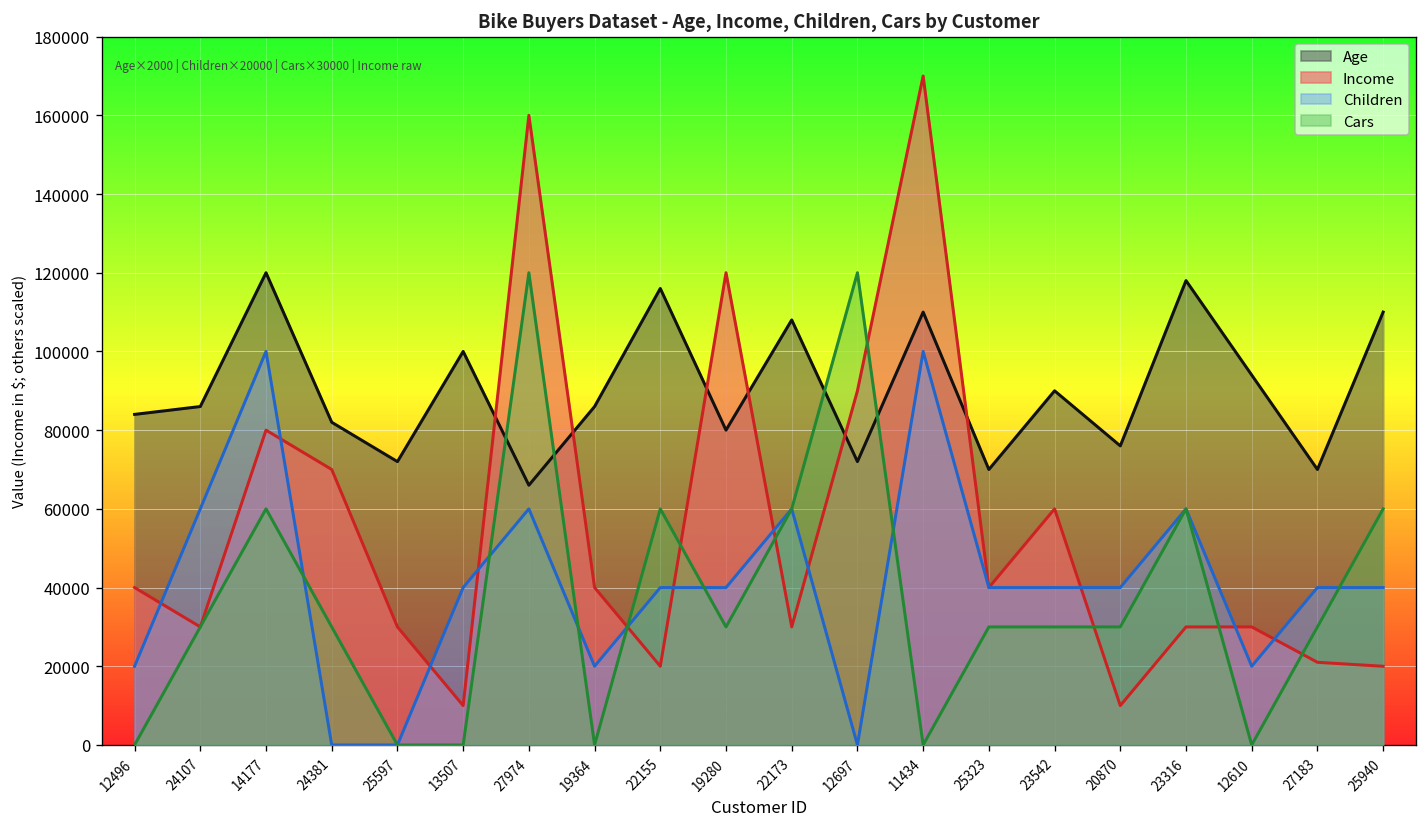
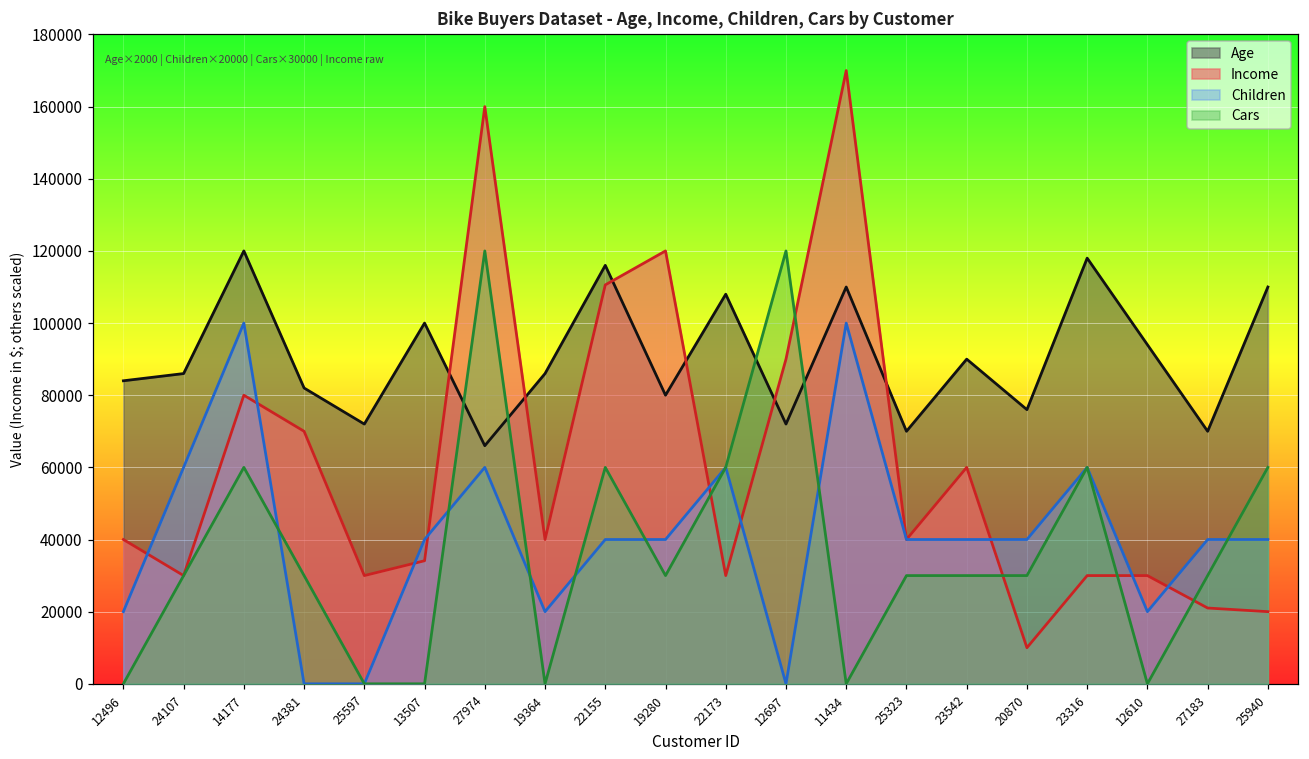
Income, 13507: 10000 -> 34000
Income, 22155: 20000 -> 111000
